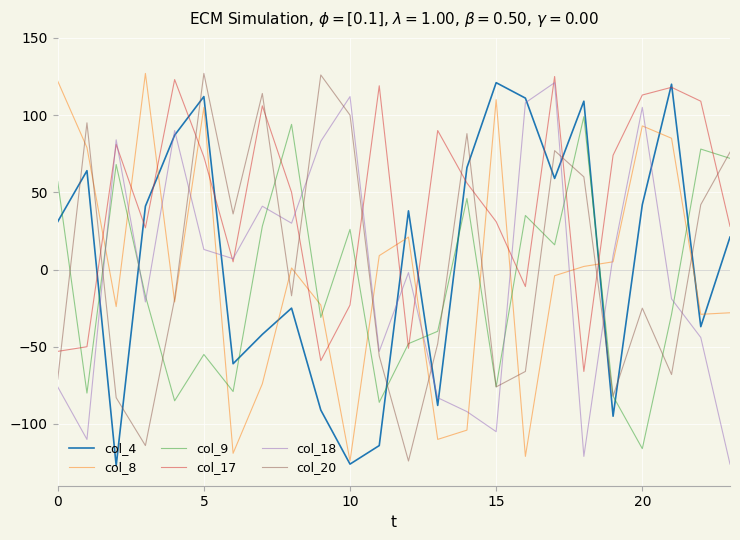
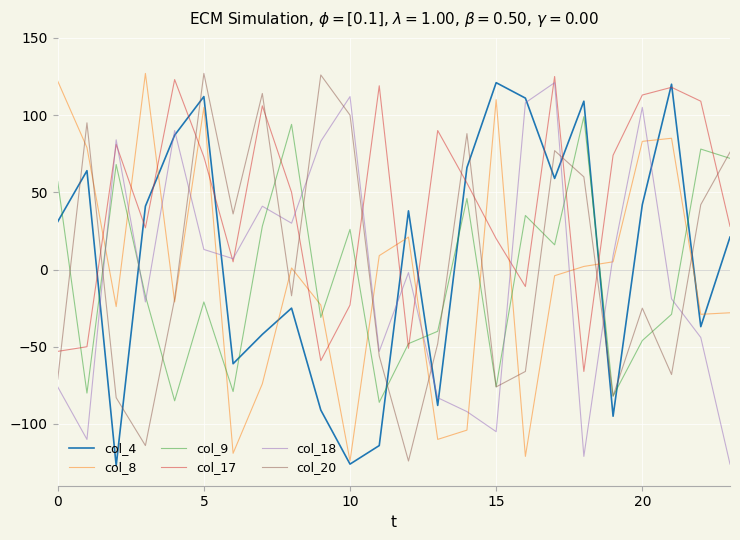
col_9, 5: -55 -> -21
col_17, 15: 31 -> 20
col_8, 20: 93 -> 83
col_9, 20: -116 -> -46
